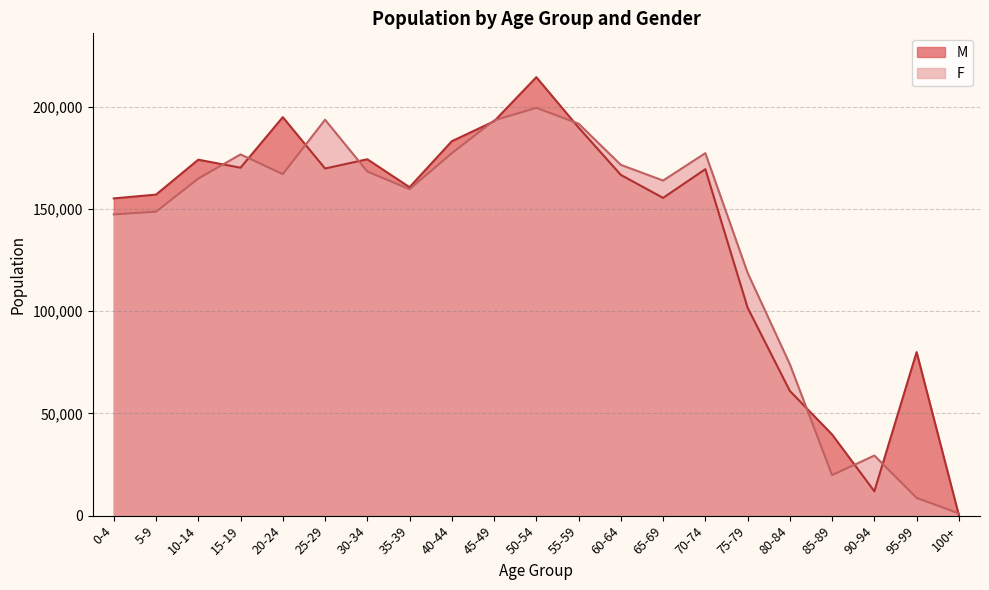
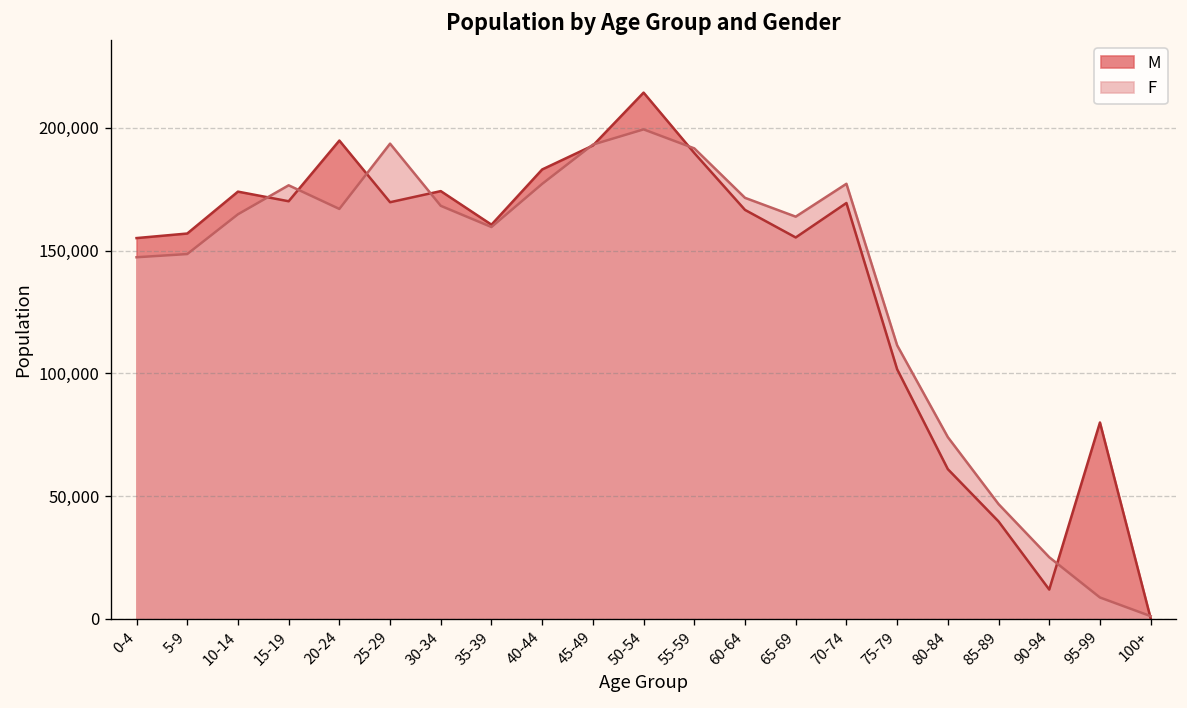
F, 75-79: 119,000 -> 111,000
F, 85-89: 20,000 -> 47,000
F, 90-94: 29,000 -> 25,000
